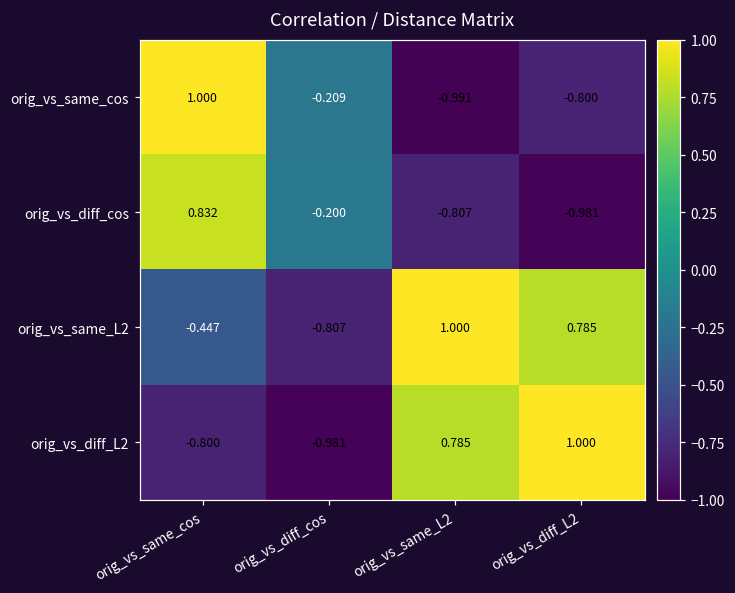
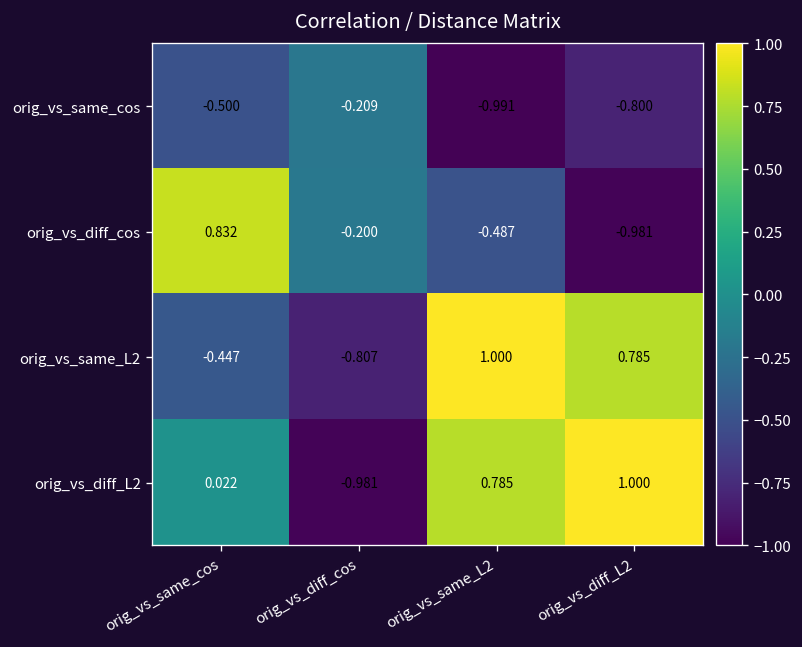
orig_vs_same_cos, orig_vs_same_cos: 1.000 -> -0.500
orig_vs_diff_cos, orig_vs_same_L2: -0.807 -> -0.487
orig_vs_diff_L2, orig_vs_same_cos: -0.800 -> 0.022
